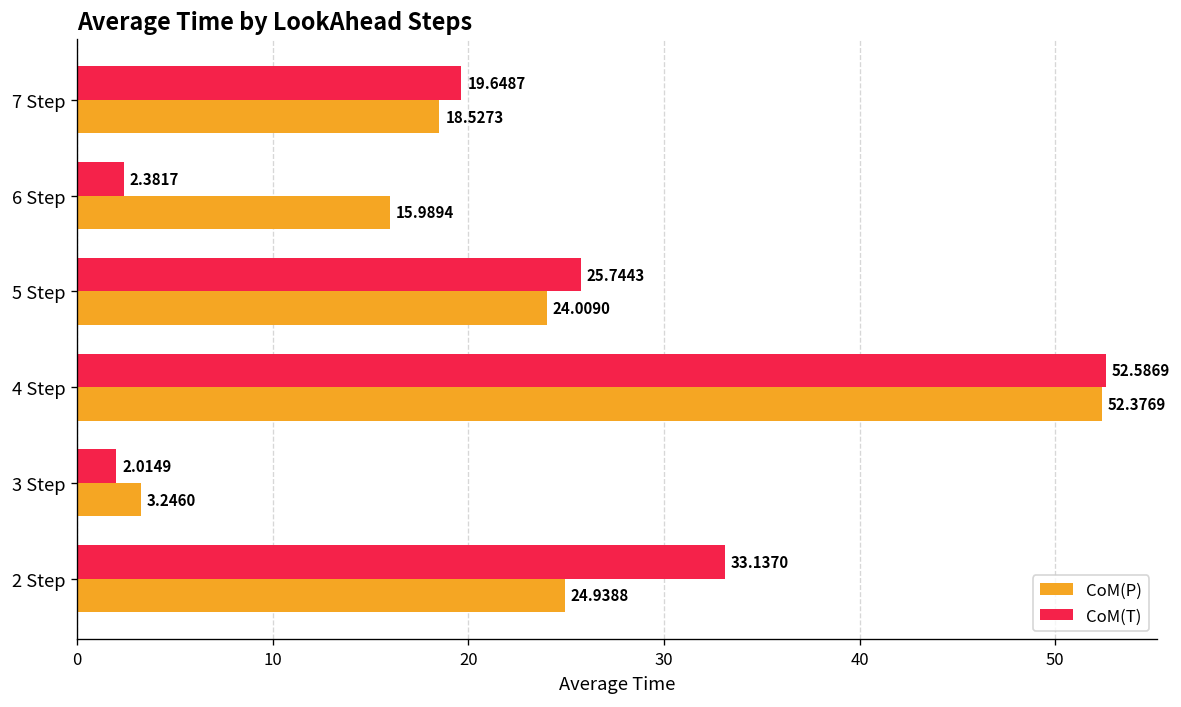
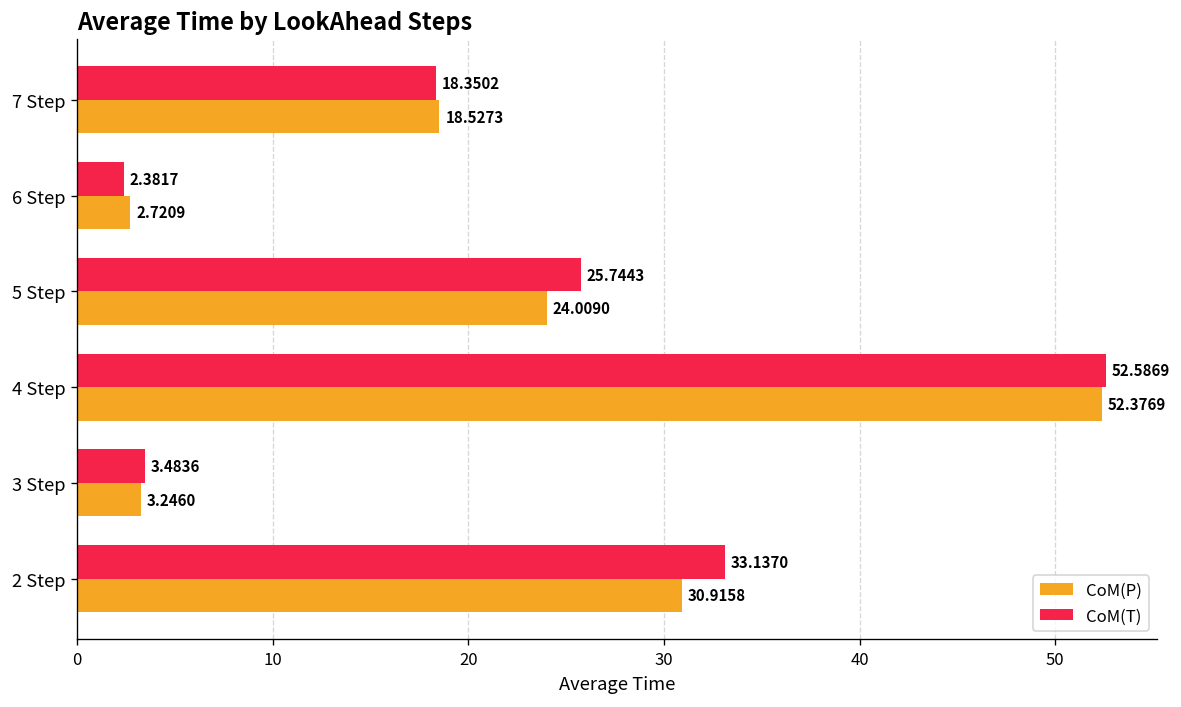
CoM(T), 7 Step: 19.6487 -> 18.3502
CoM(P), 6 Step: 15.9894 -> 2.7209
CoM(T), 3 Step: 2.0149 -> 3.4836
CoM(P), 2 Step: 24.9388 -> 30.9158
